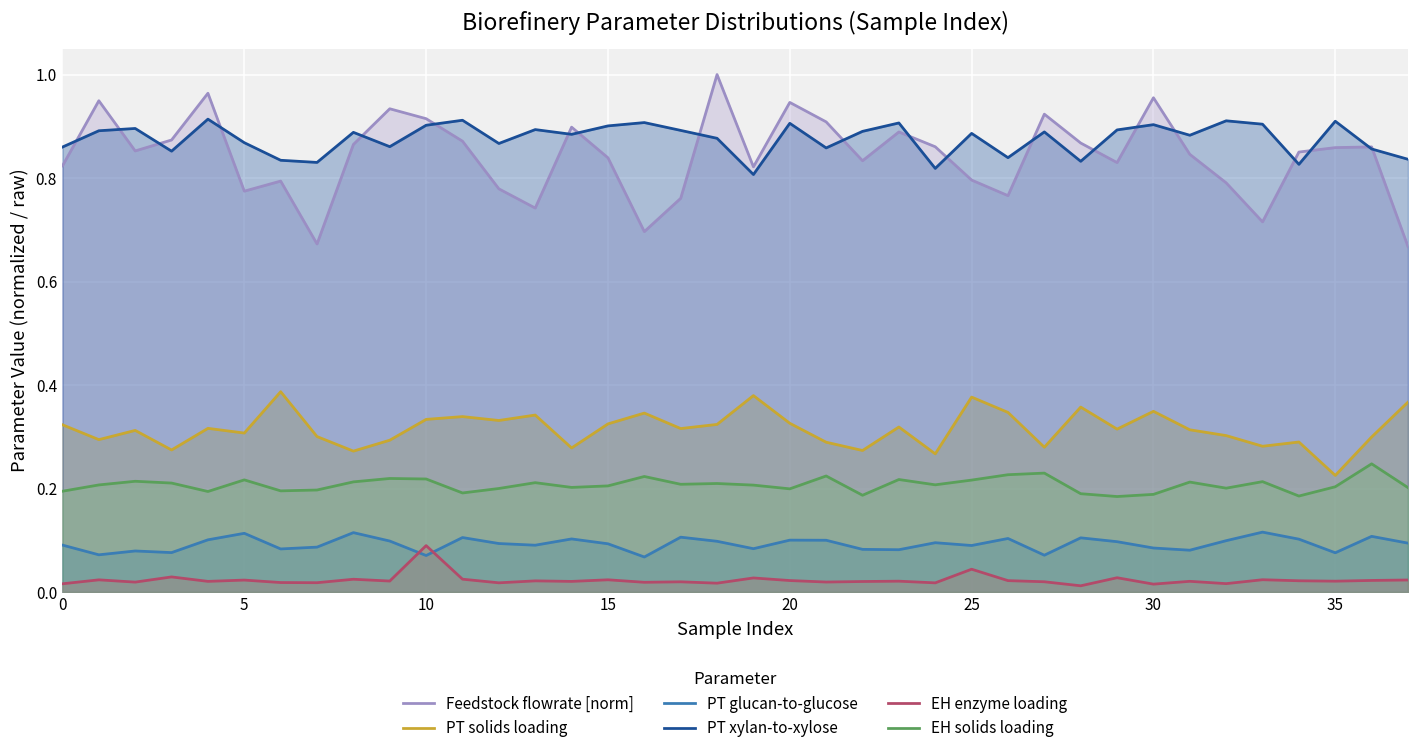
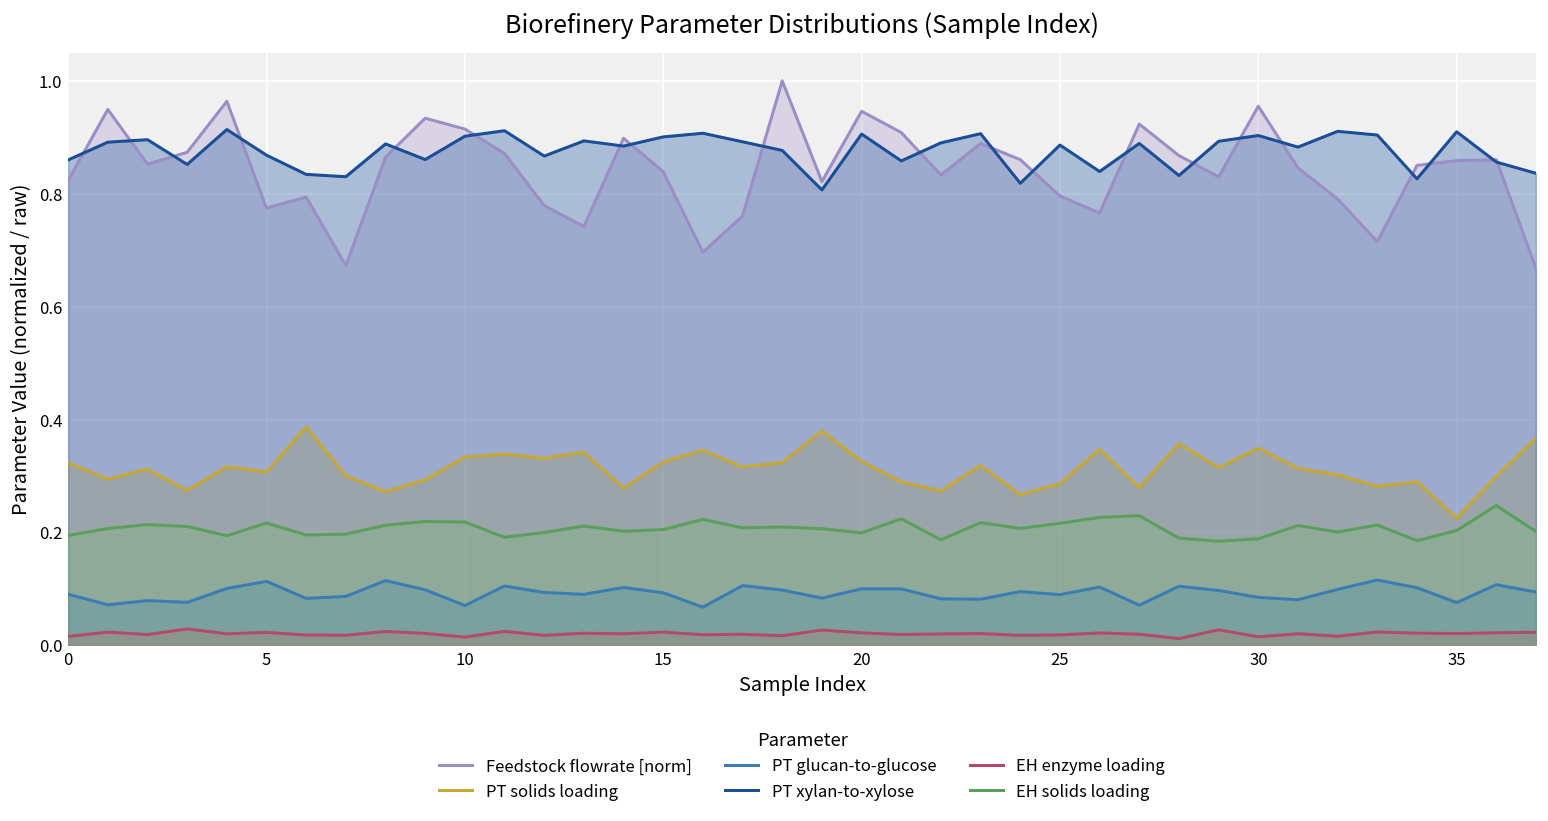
EH enzyme loading, 10: 0.09 -> 0.01
PT solids loading, 25: 0.38 -> 0.29
EH enzyme loading, 25: 0.04 -> 0.02
